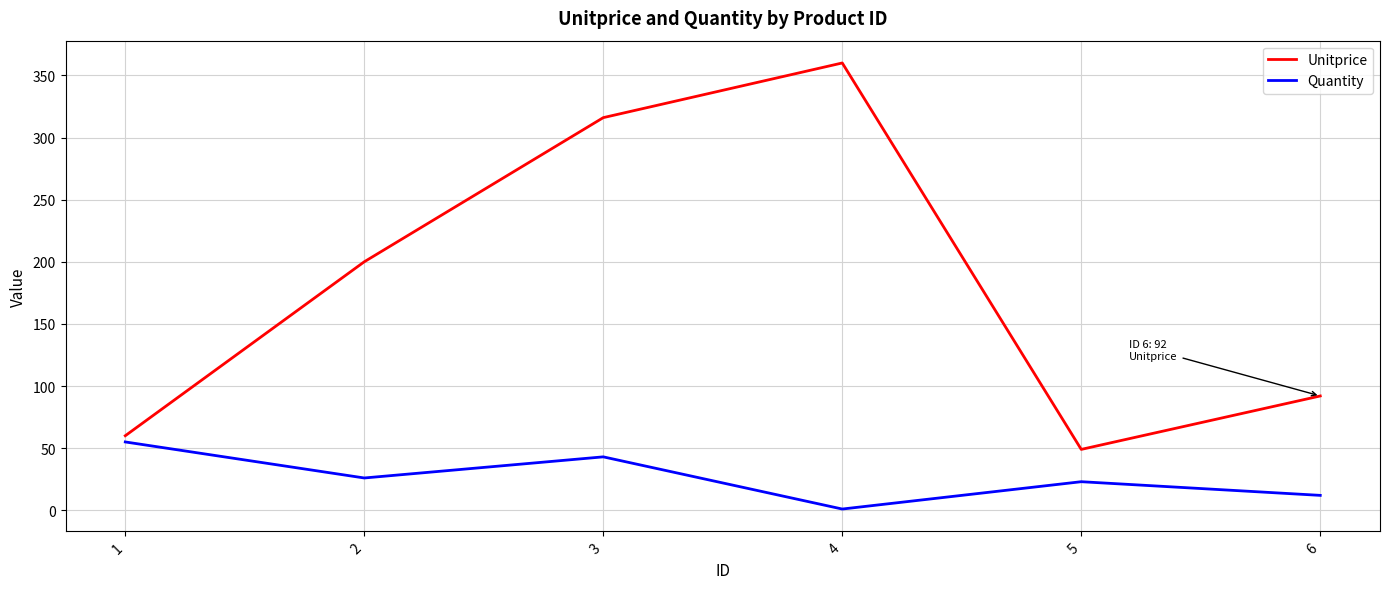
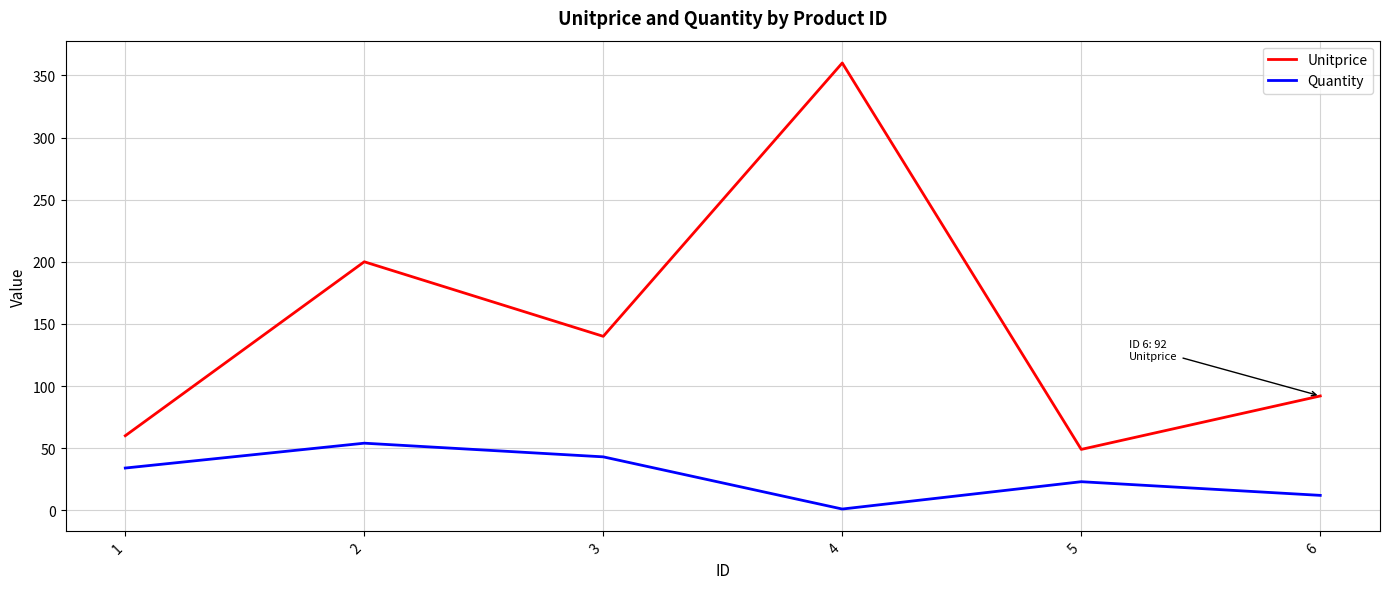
Quantity, 1: 55 -> 34
Quantity, 2: 26 -> 54
Unitprice, 3: 316 -> 140
